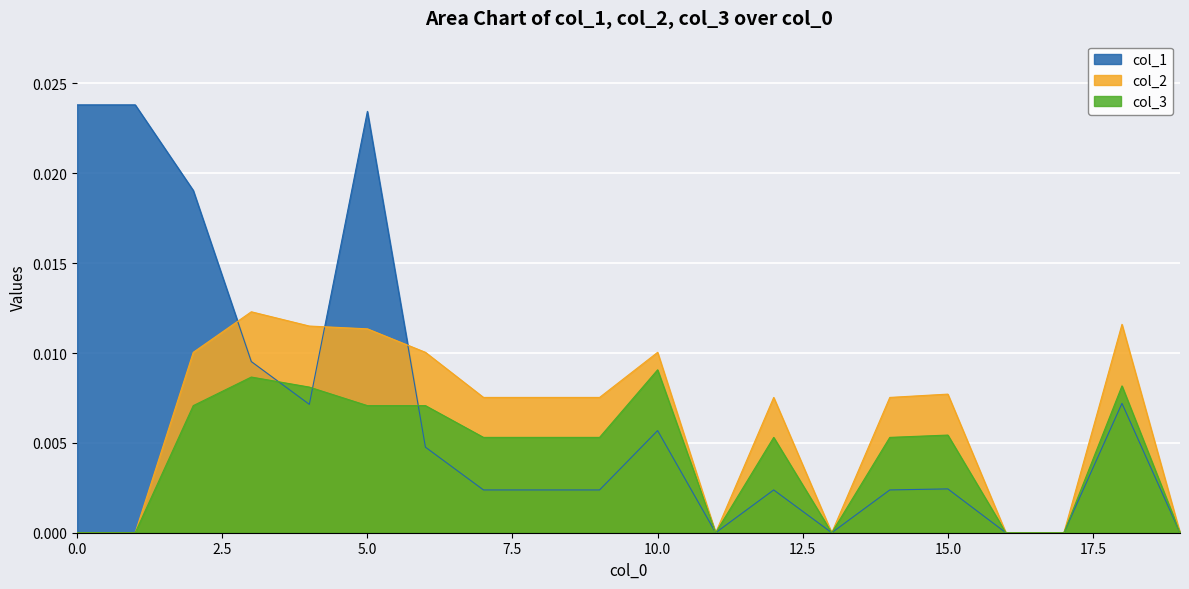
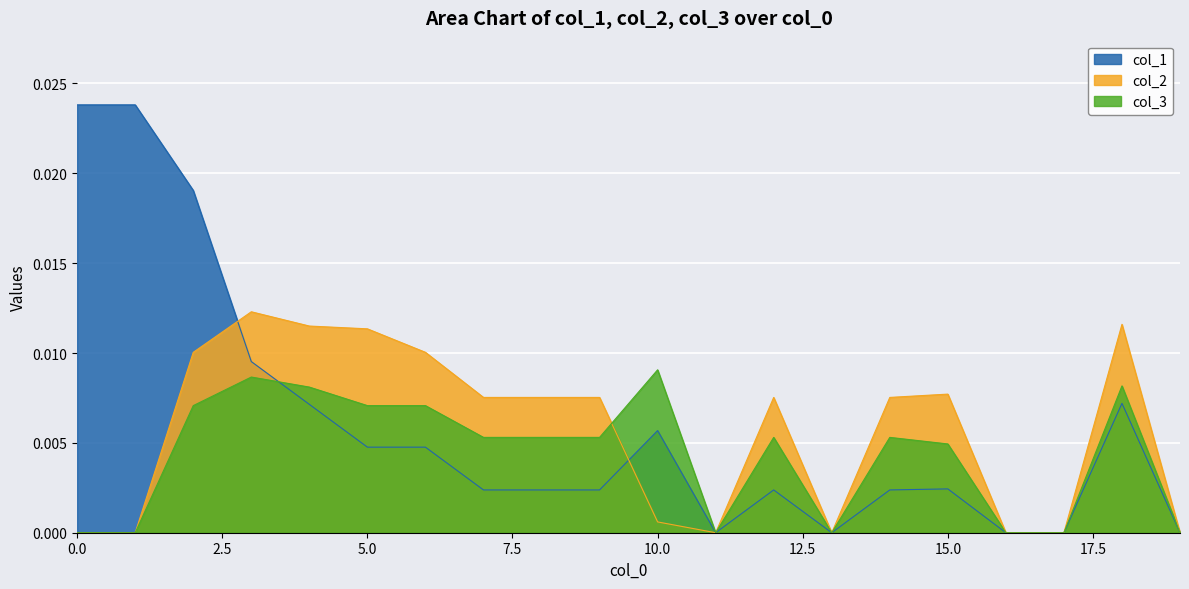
col_1, 5.0: 0.0234 -> 0.0048
col_2, 10.0: 0.0100 -> 0.0006
col_3, 15.0: 0.0054 -> 0.0049
